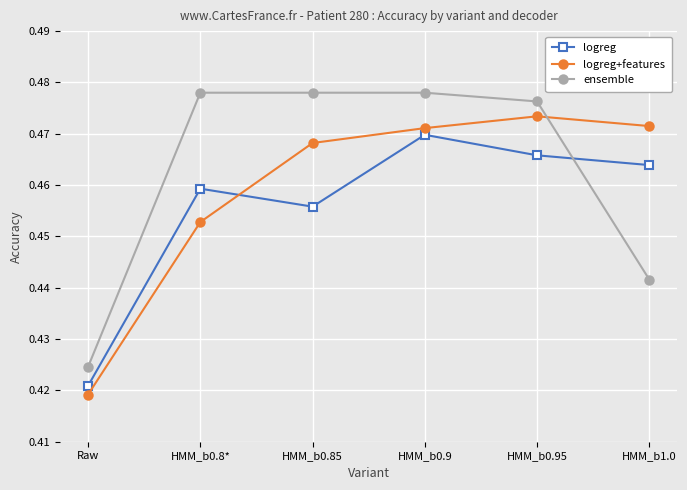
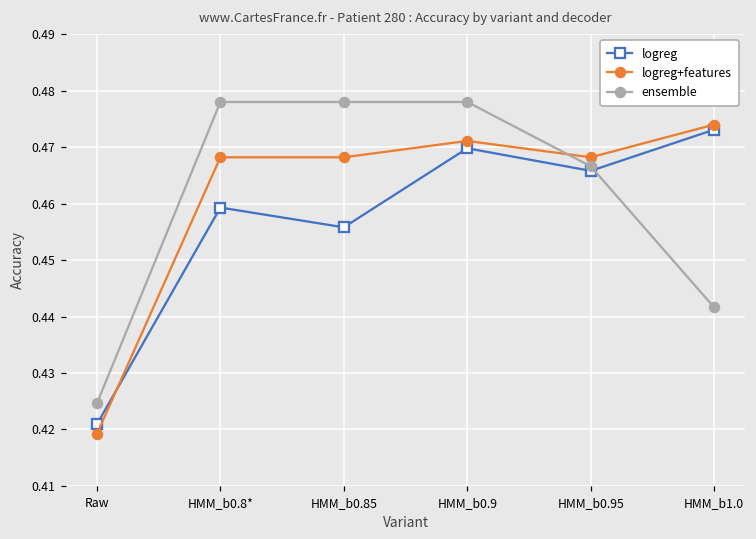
logreg+features, HMM_b0.8*: 0.453 -> 0.468
logreg+features, HMM_b0.95: 0.473 -> 0.468
ensemble, HMM_b0.95: 0.476 -> 0.467
logreg, HMM_b1.0: 0.464 -> 0.473
logreg+features, HMM_b1.0: 0.472 -> 0.474
